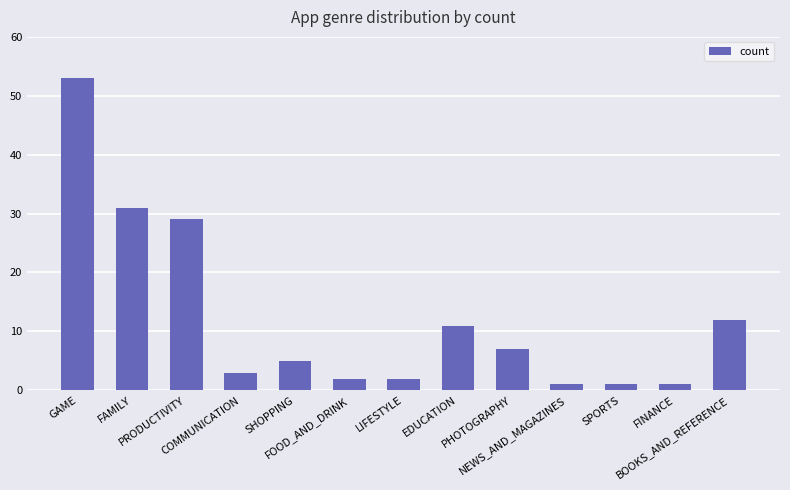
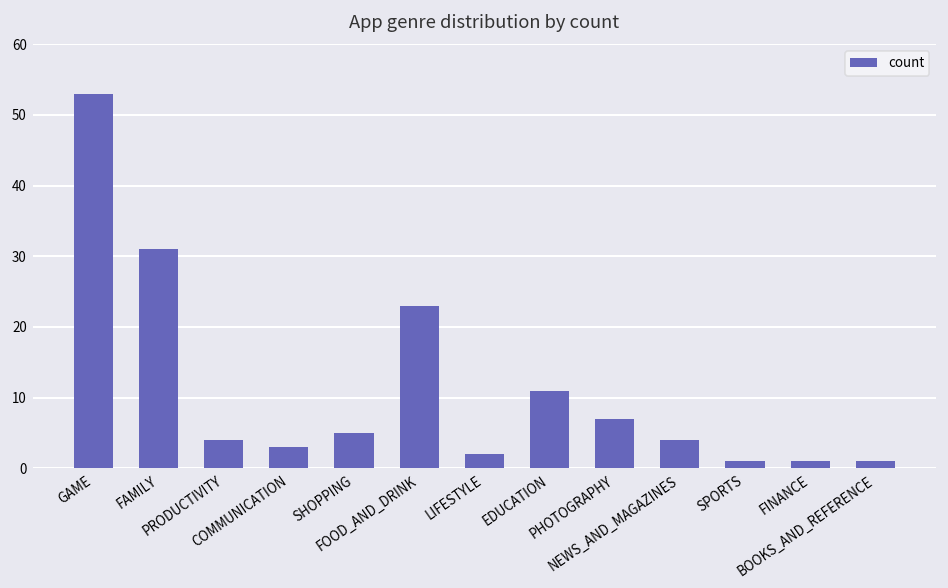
PRODUCTIVITY: 29 -> 4
FOOD_AND_DRINK: 2 -> 23
NEWS_AND_MAGAZINES: 1 -> 4
BOOKS_AND_REFERENCE: 12 -> 1
